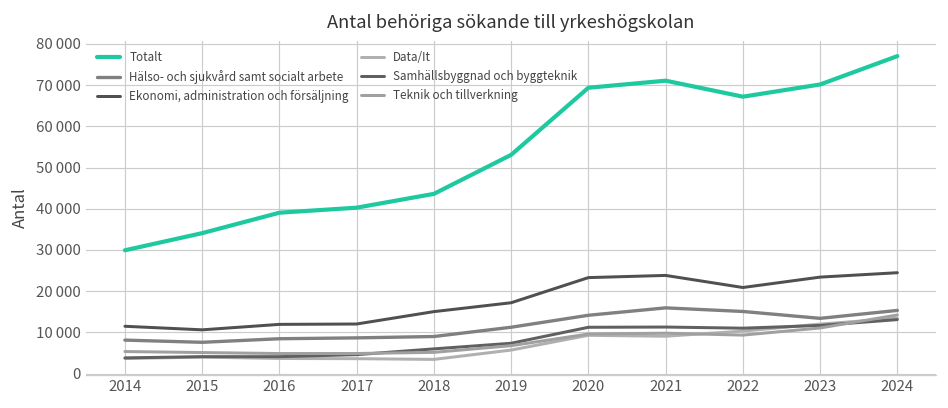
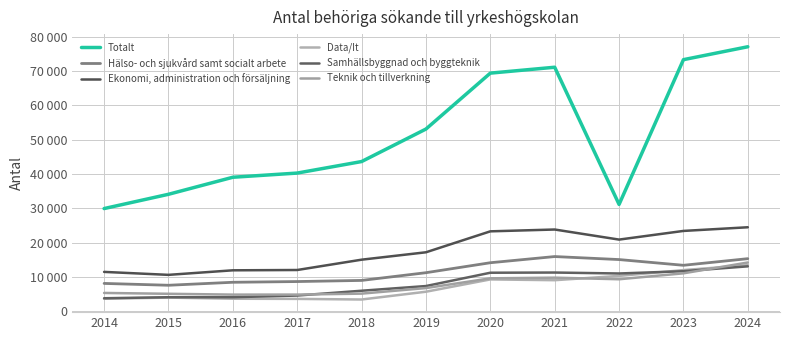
Totalt, 2022: 67000 -> 31000
Totalt, 2023: 70000 -> 73000
